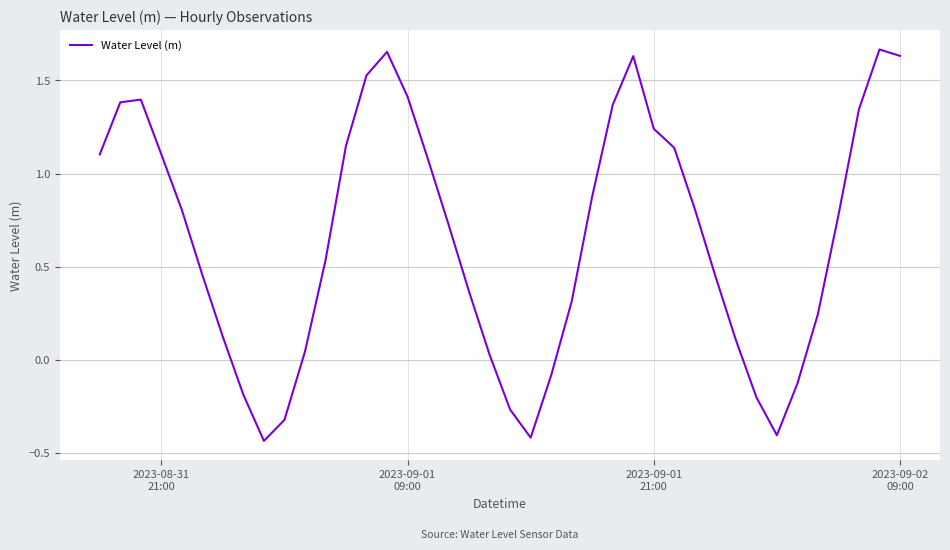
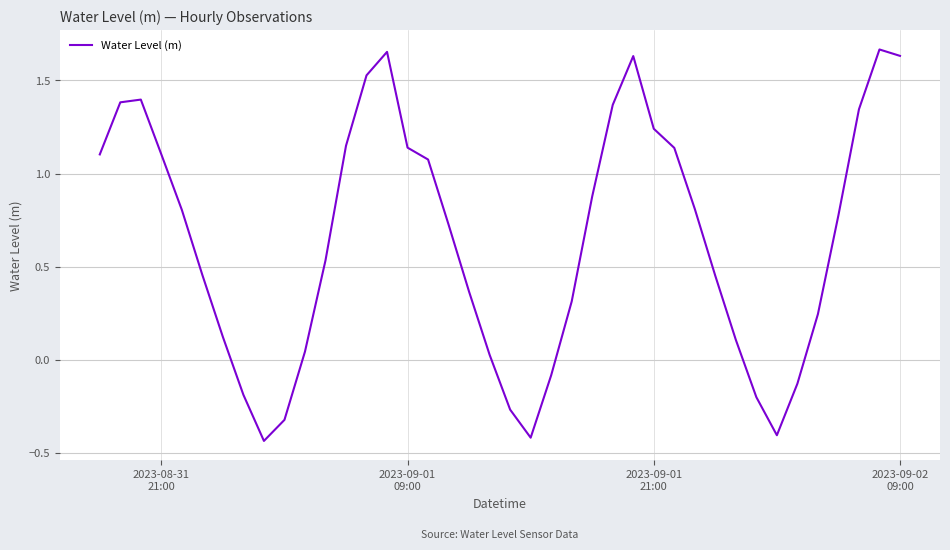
2023-09-01 09:00: 1.41 -> 1.14
